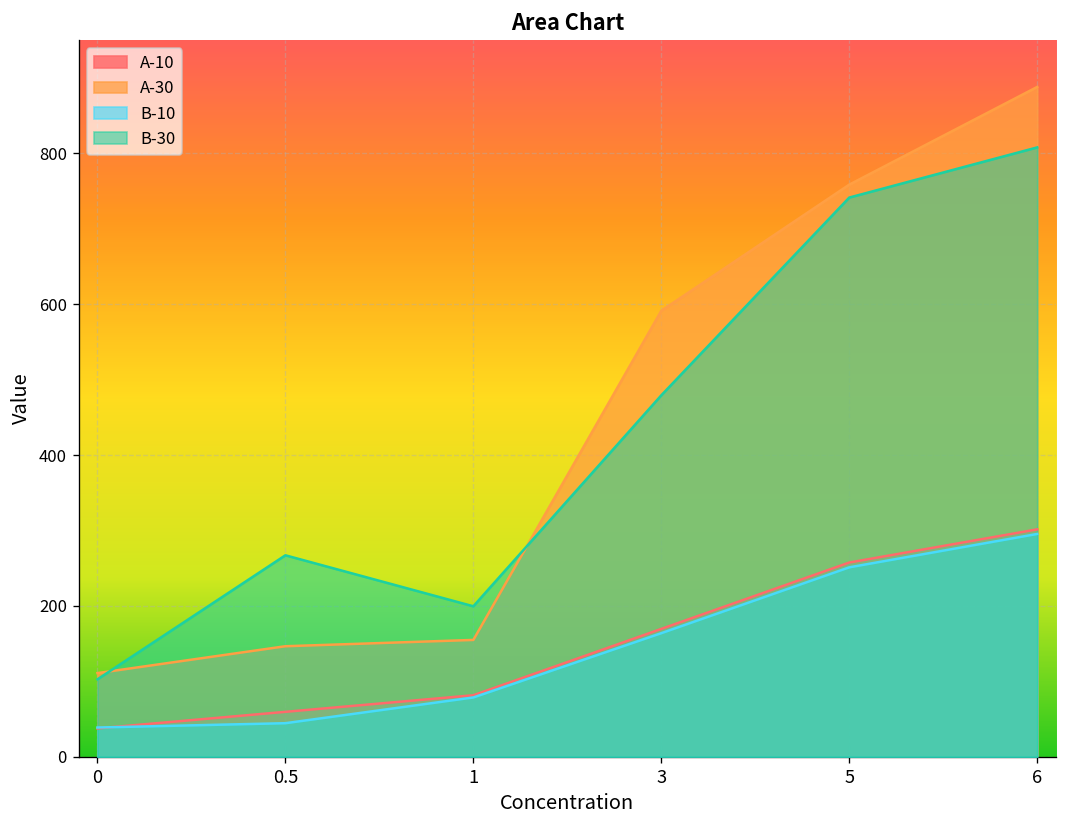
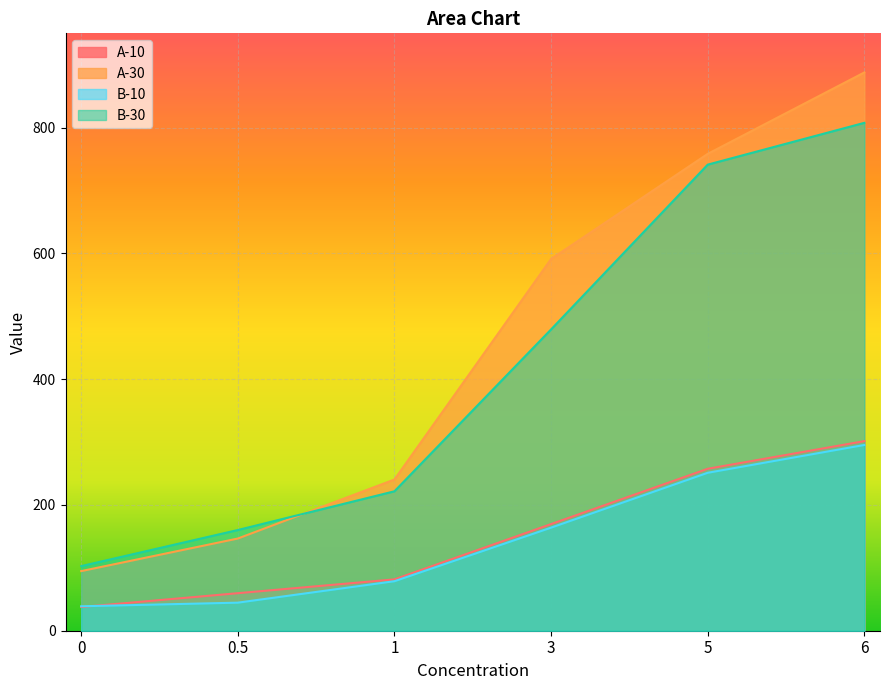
A-30, 0: 110 -> 90
B-30, 0.5: 270 -> 160
A-30, 1: 150 -> 240
B-30, 1: 200 -> 220
